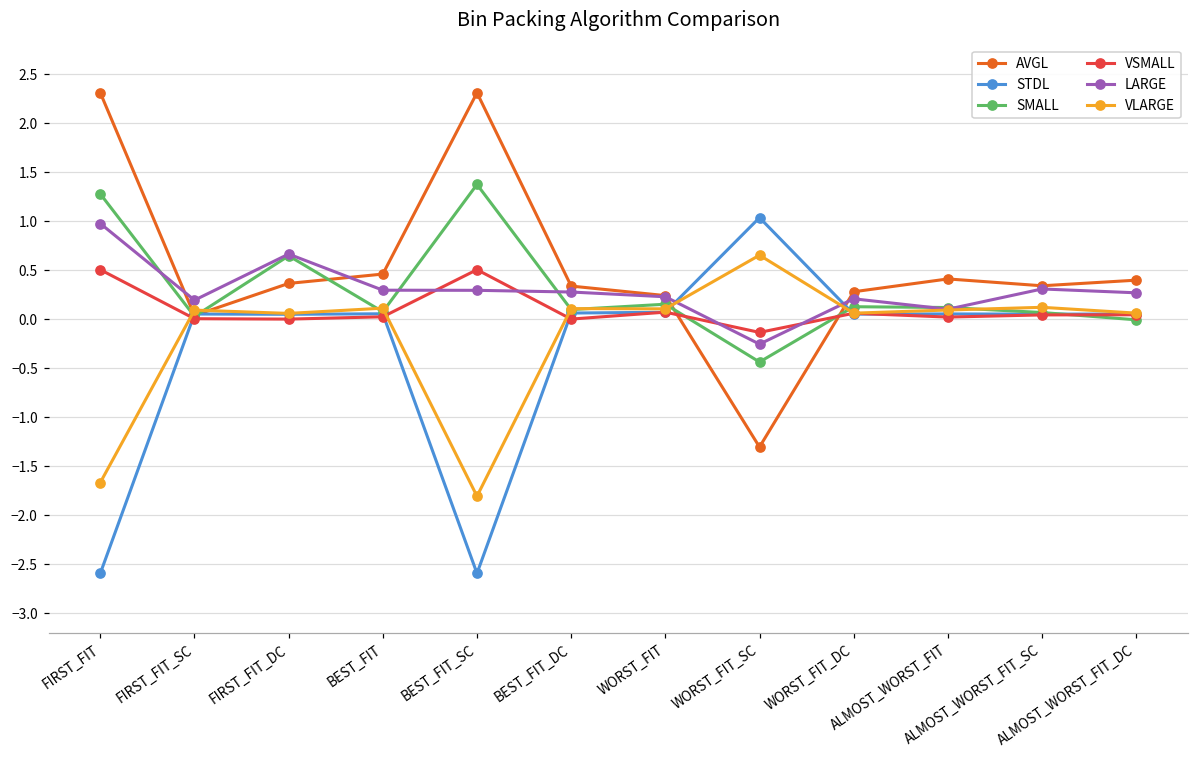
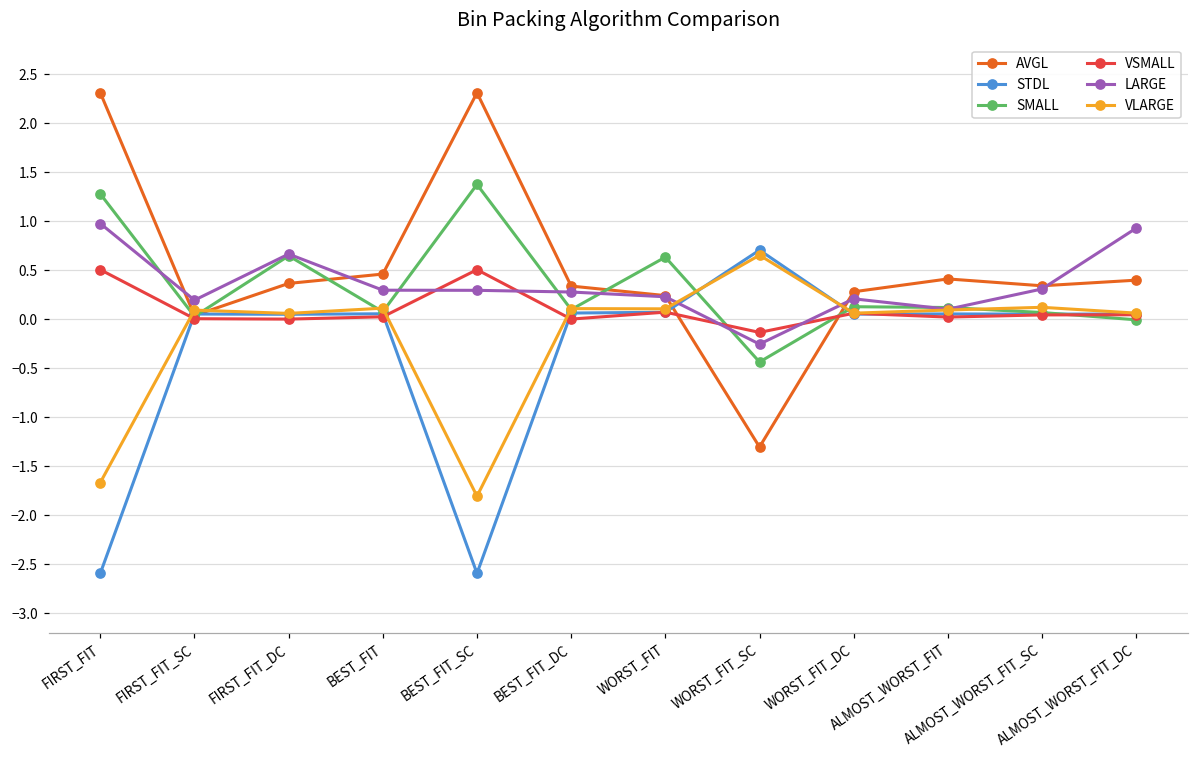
SMALL, WORST_FIT: 0.2 -> 0.6
STDL, WORST_FIT_SC: 1.0 -> 0.7
LARGE, ALMOST_WORST_FIT_DC: 0.3 -> 0.9
